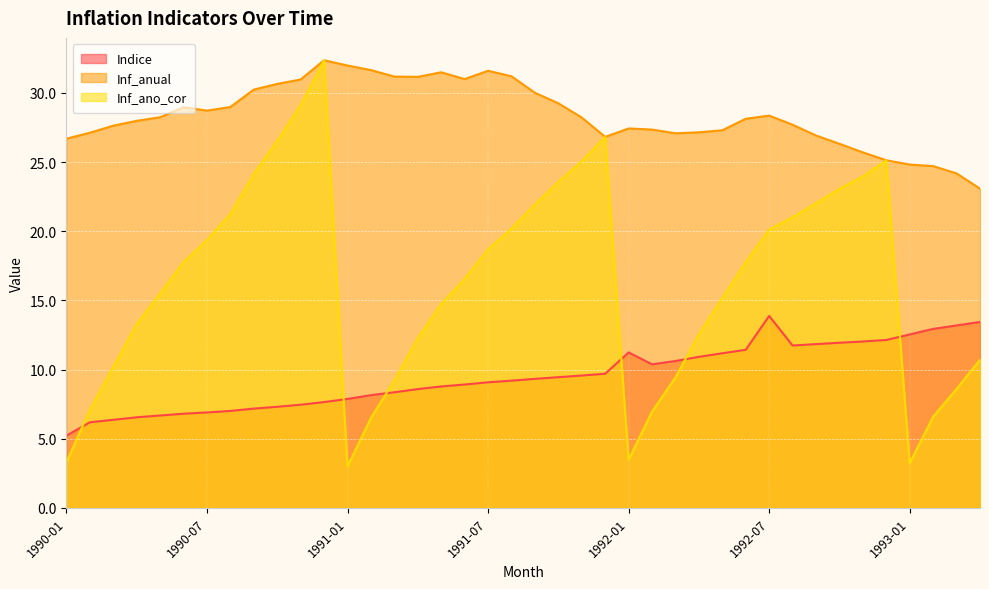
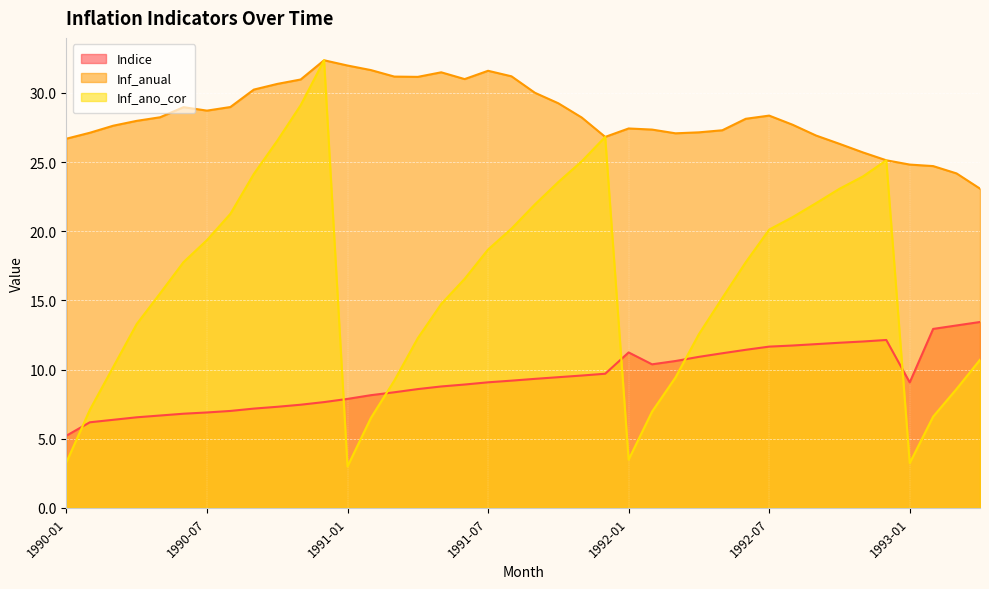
Indice, 1992-07: 13.9 -> 11.7
Indice, 1993-01: 12.5 -> 9.1
